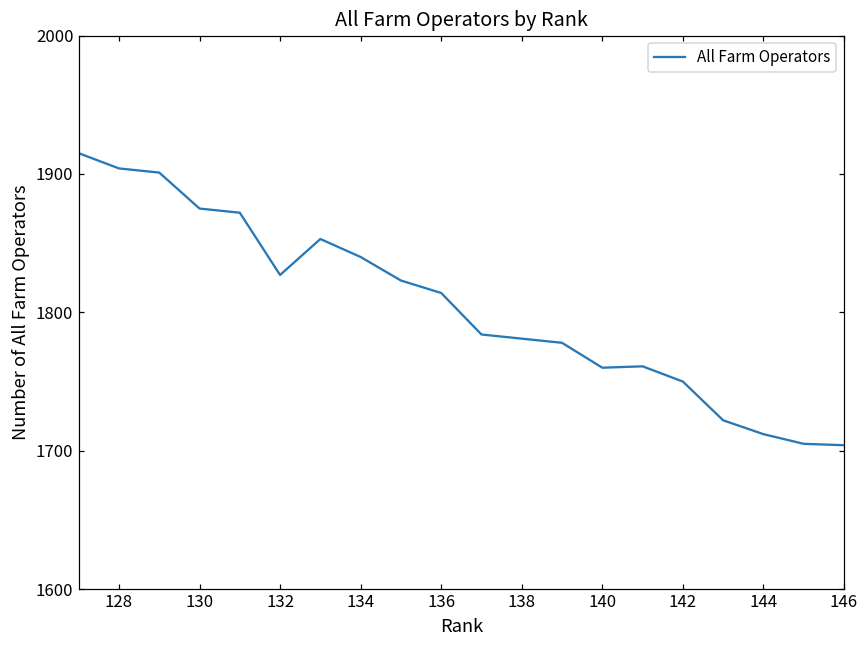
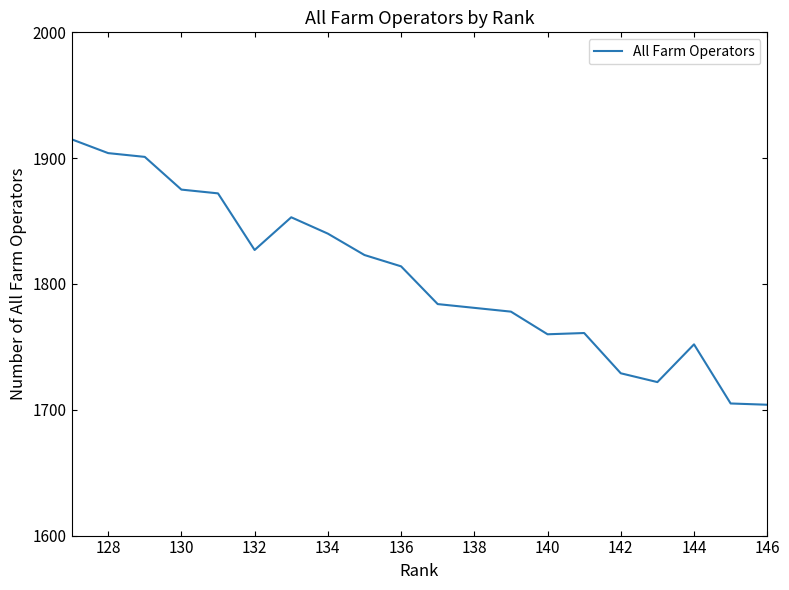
142: 1750 -> 1729
144: 1712 -> 1752
